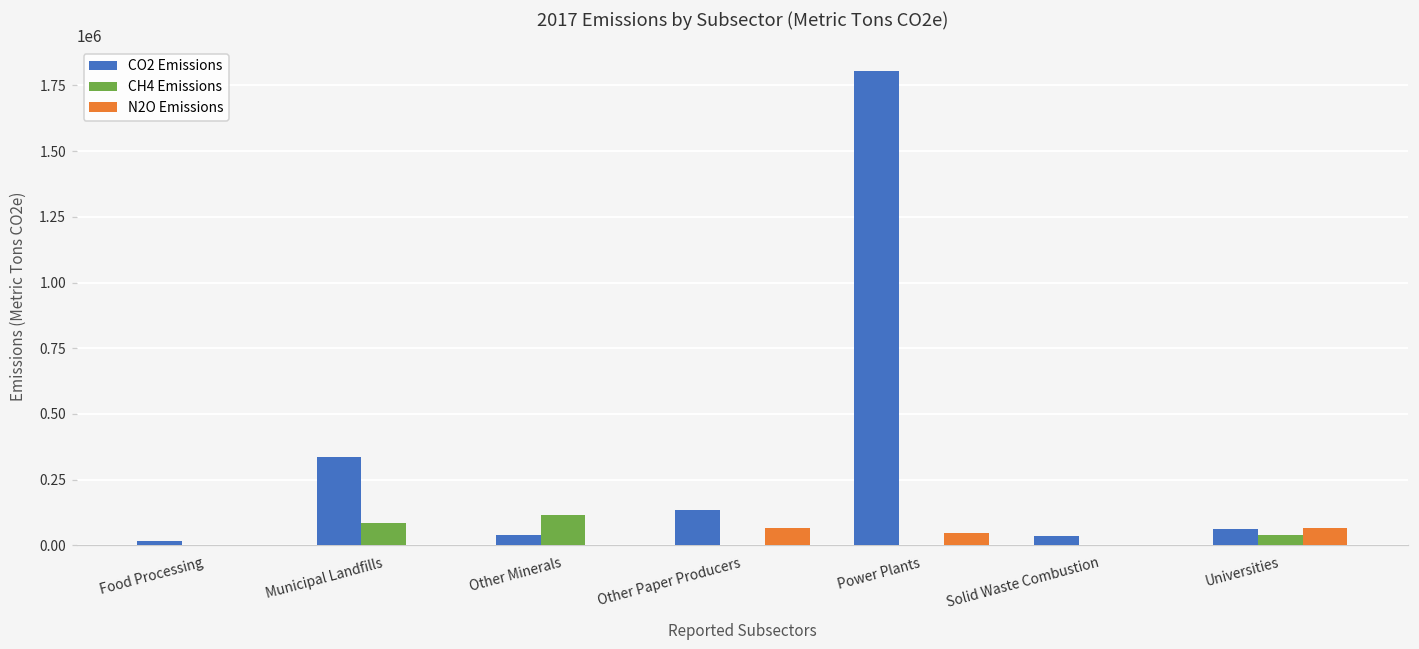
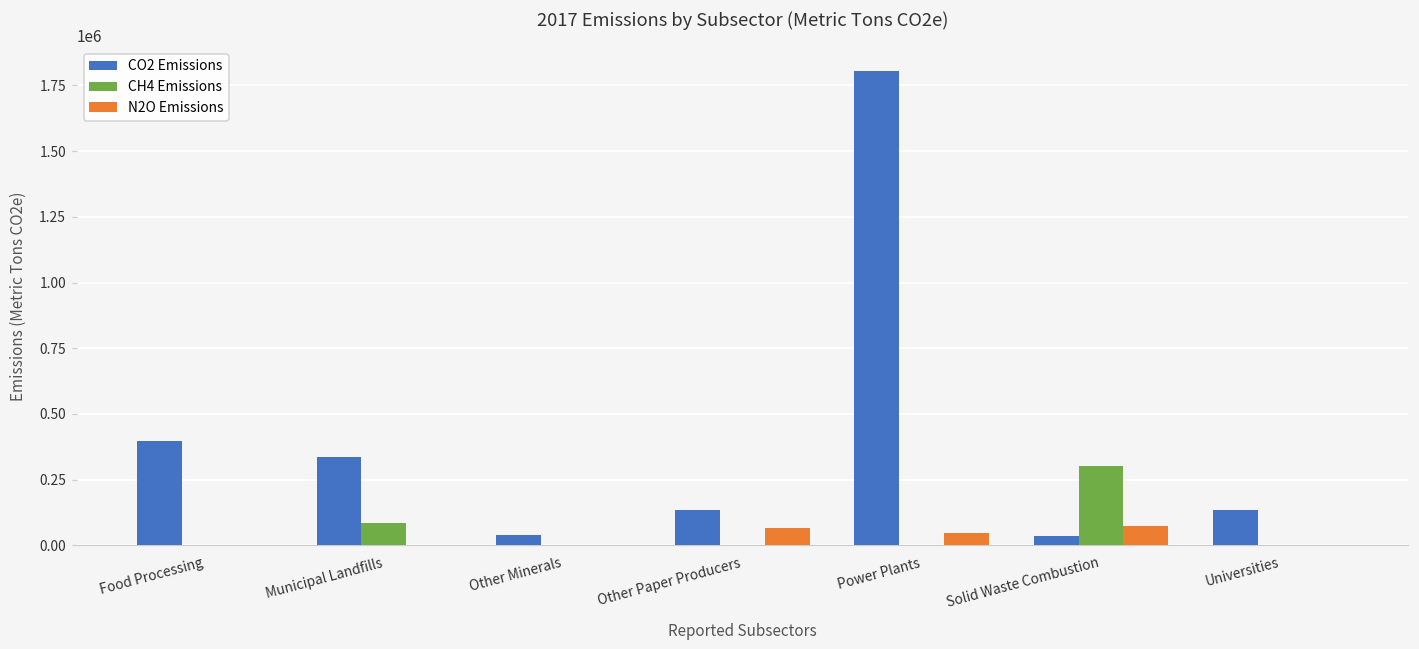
CO2 Emissions, Food Processing: 20000 -> 400000
CH4 Emissions, Other Minerals: 120000 -> 0
CH4 Emissions, Solid Waste Combustion: 0 -> 300000
N2O Emissions, Solid Waste Combustion: 0 -> 70000
CO2 Emissions, Universities: 60000 -> 140000
CH4 Emissions, Universities: 40000 -> 0
N2O Emissions, Universities: 70000 -> 0
